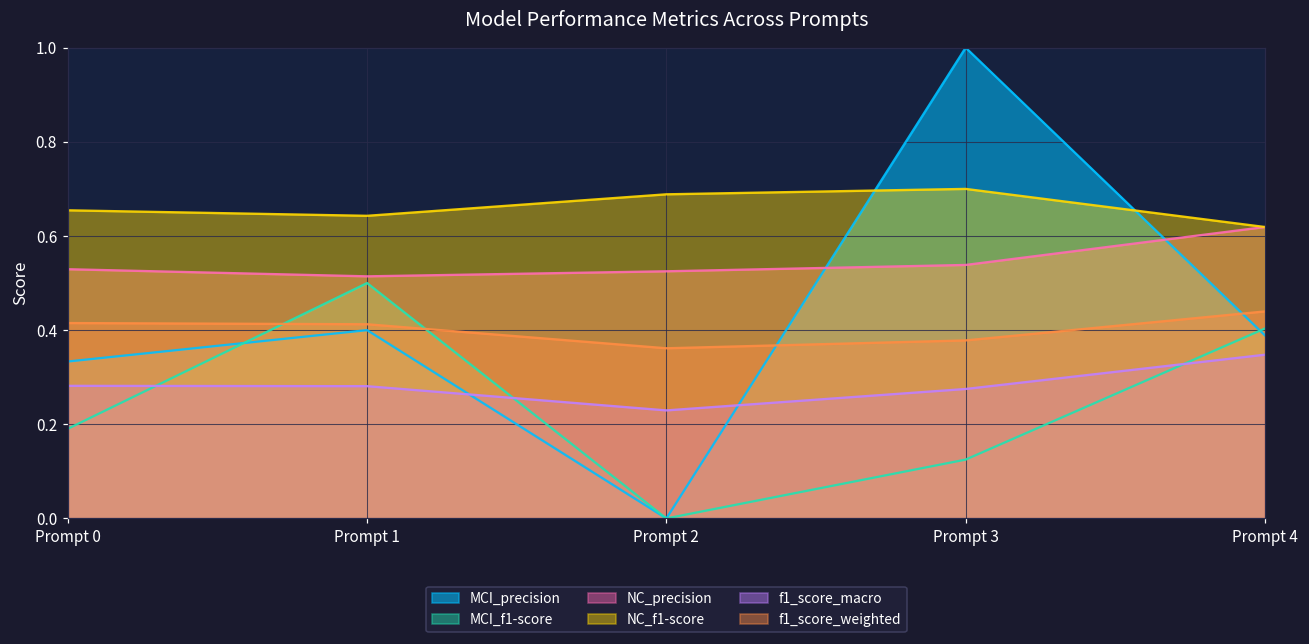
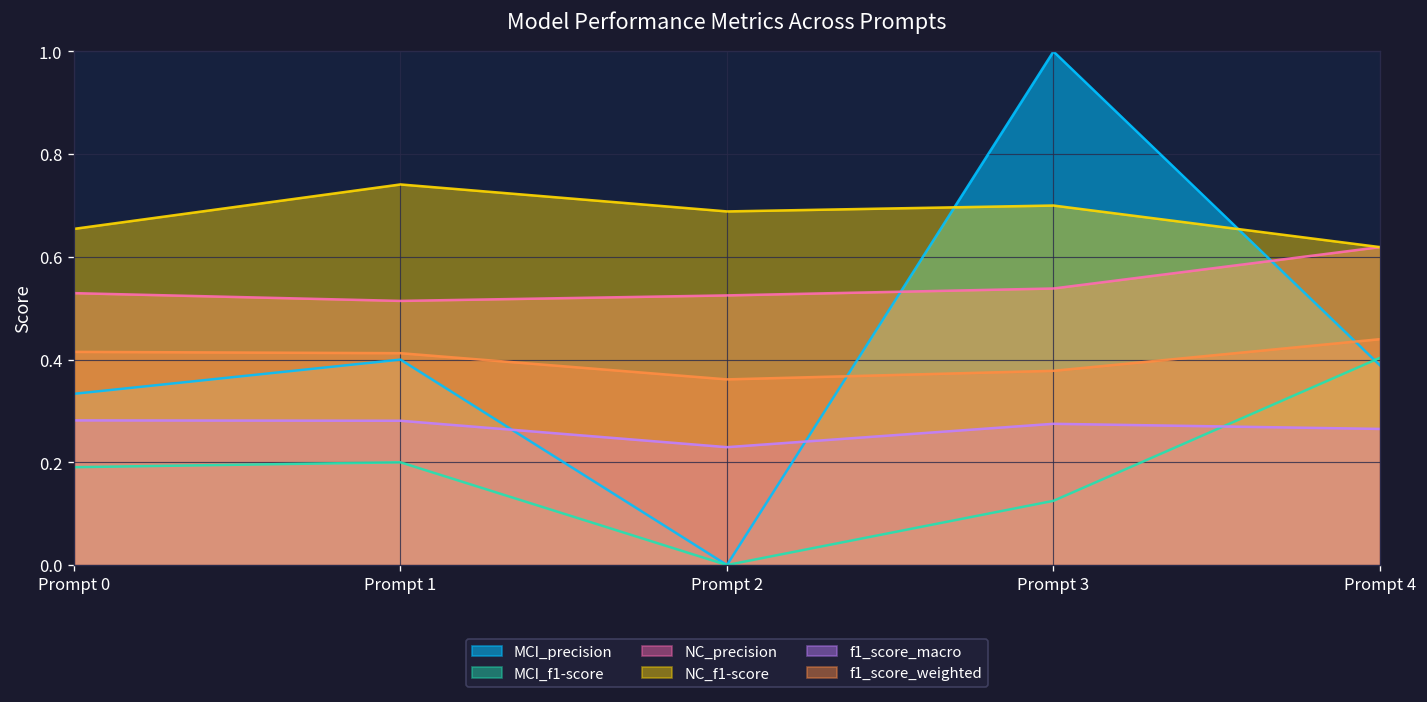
MCI_f1-score, Prompt 1: 0.5 -> 0.2
NC_f1-score, Prompt 1: 0.64 -> 0.74
f1_score_macro, Prompt 4: 0.35 -> 0.27
